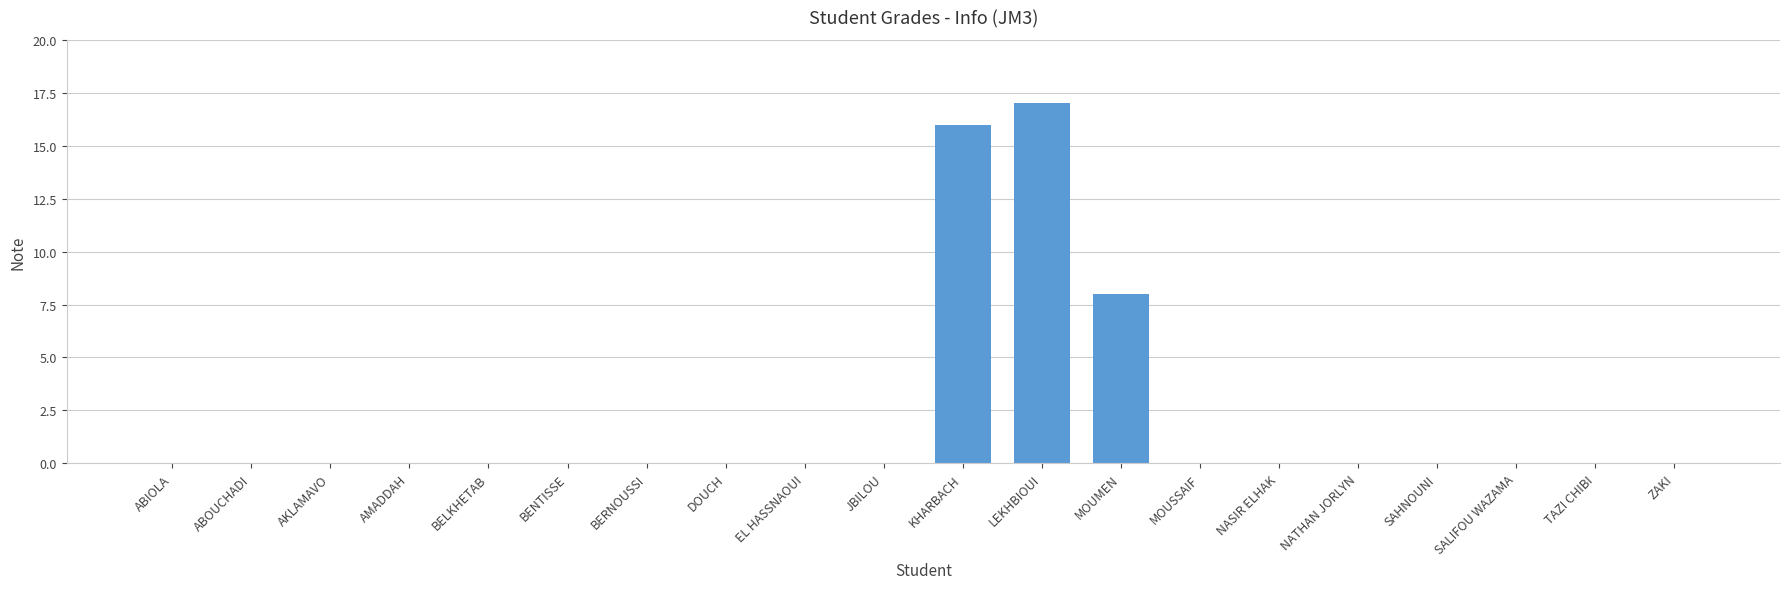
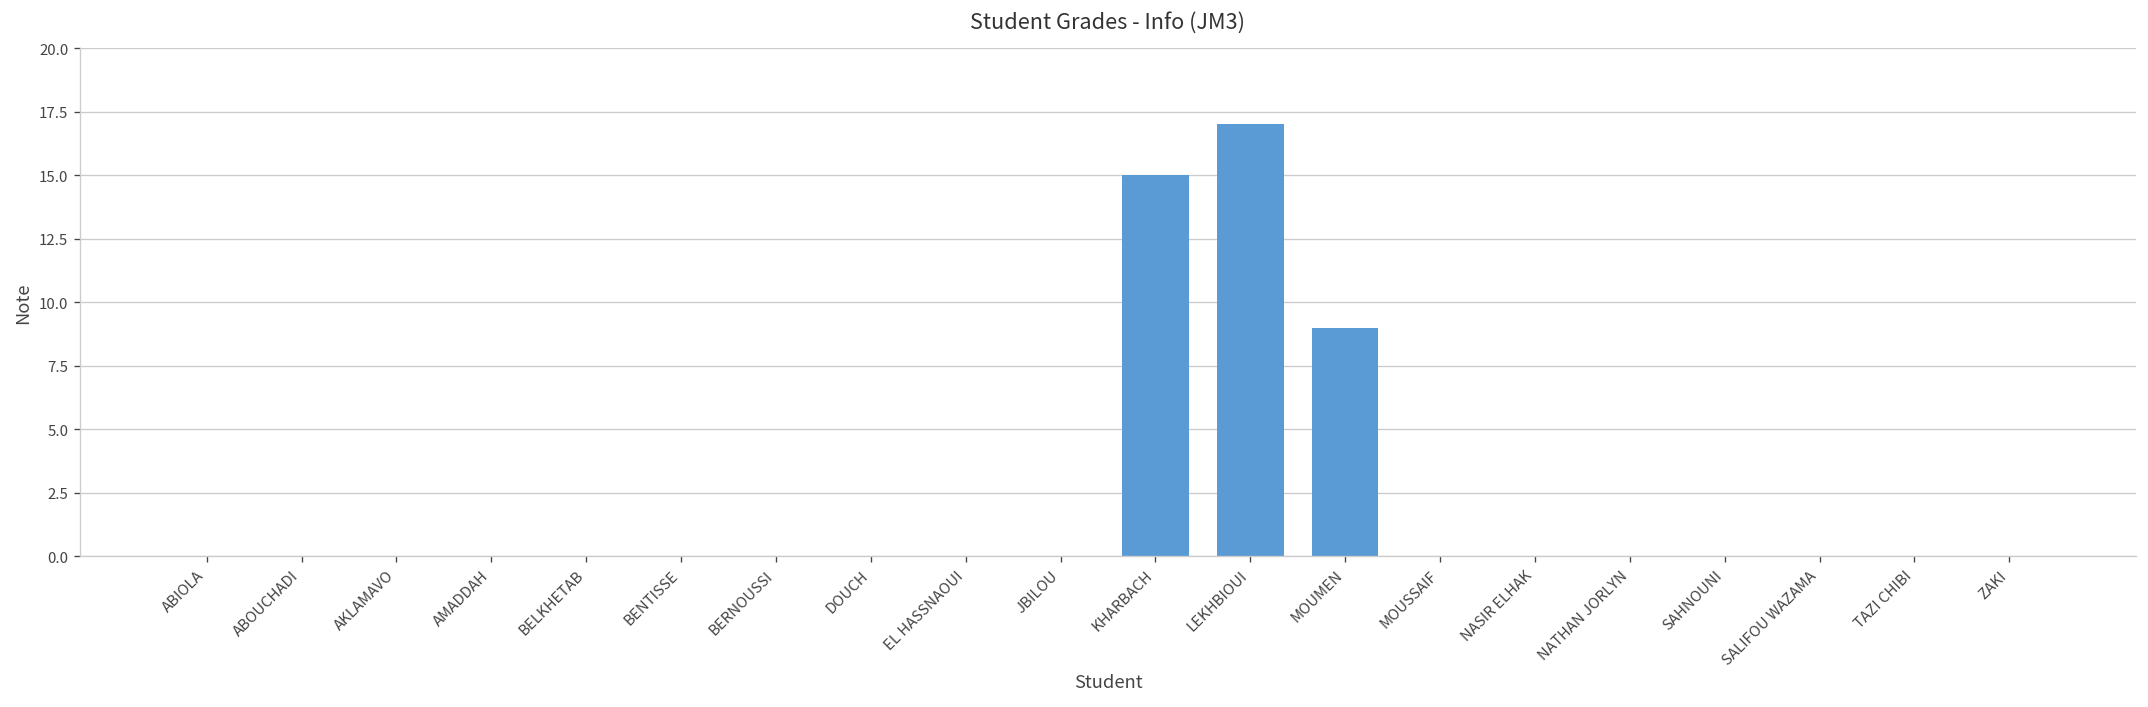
KHARBACH: 16 -> 15
MOUMEN: 8 -> 9
